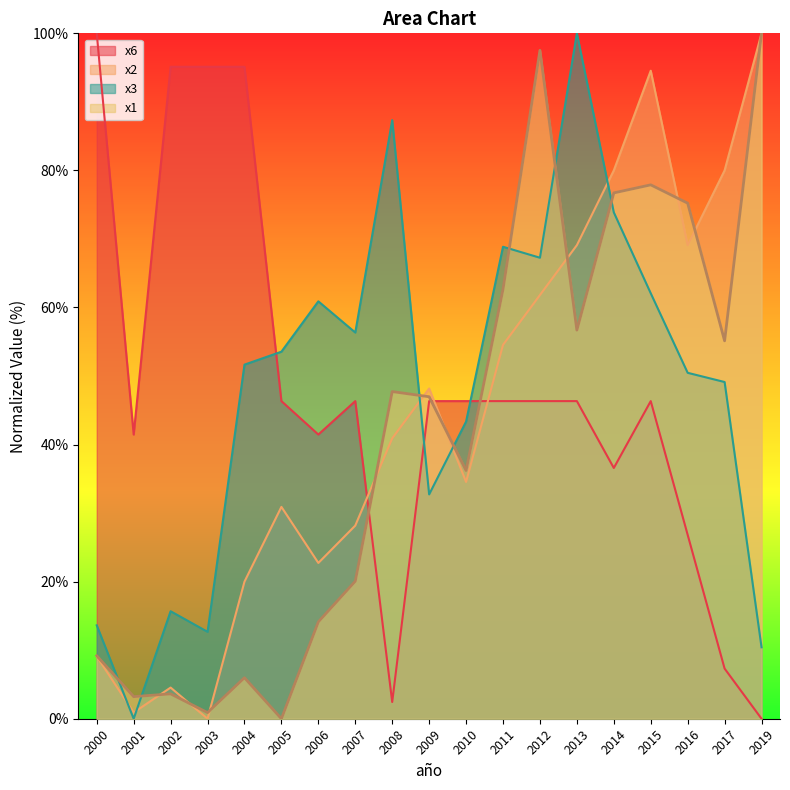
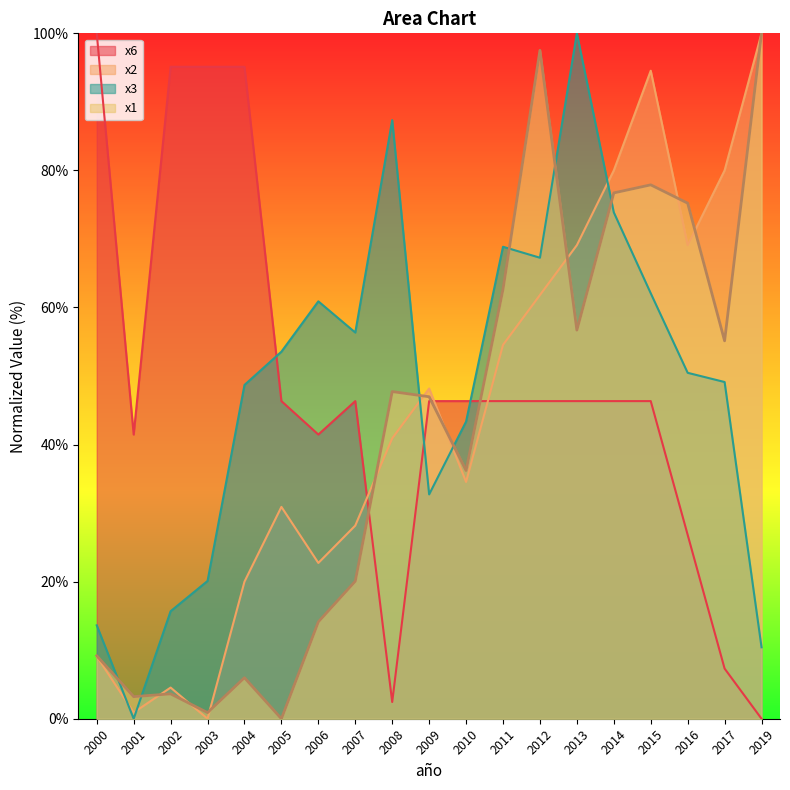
x3, 2003: 13% -> 20%
x3, 2004: 52% -> 49%
x6, 2014: 37% -> 46%
